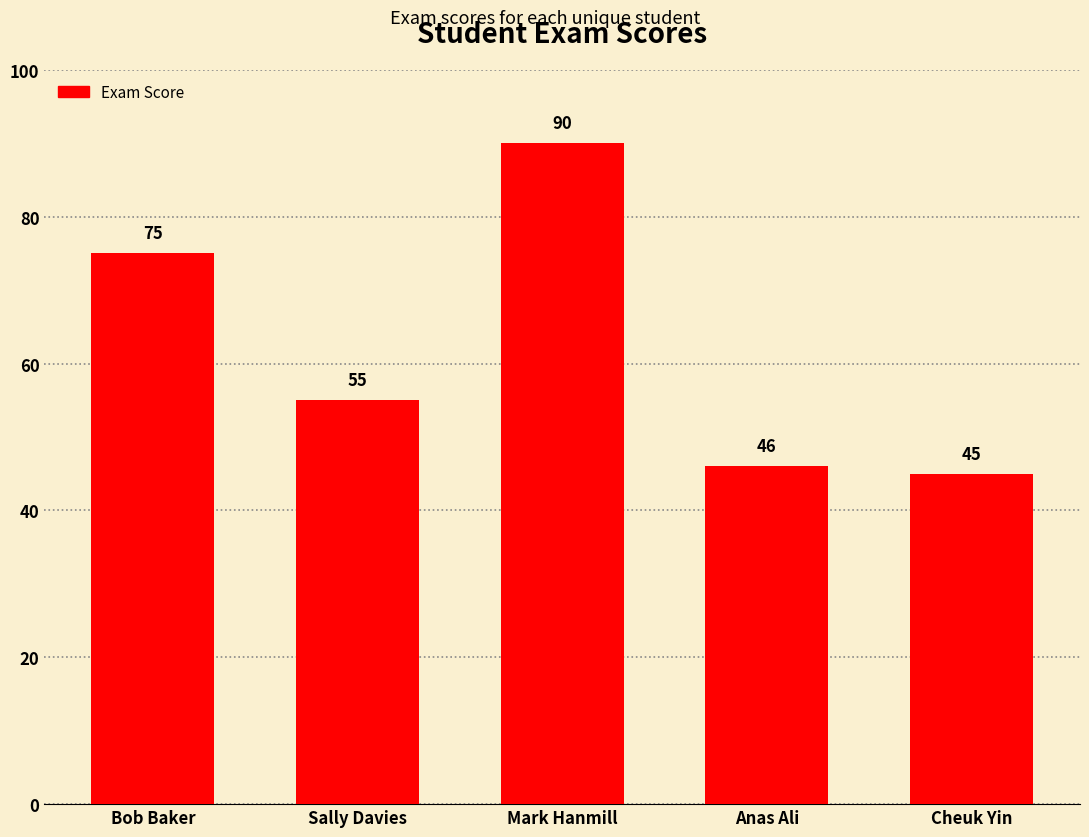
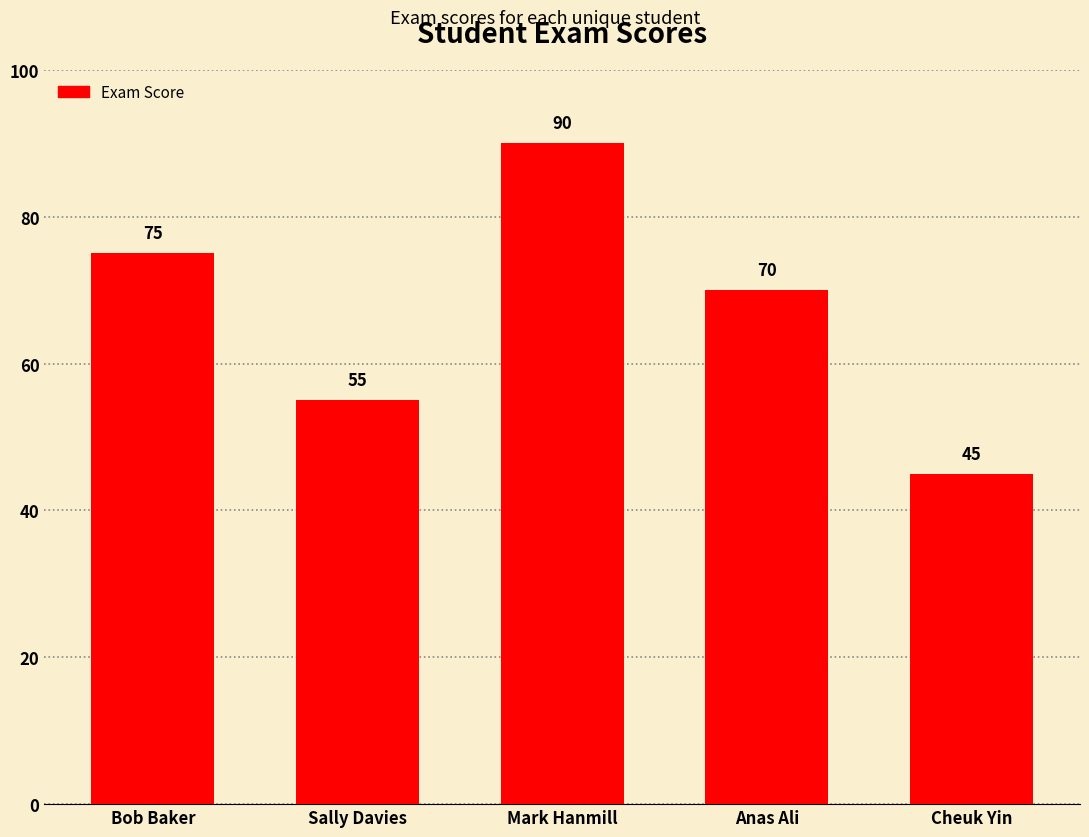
Anas Ali: 46 -> 70
